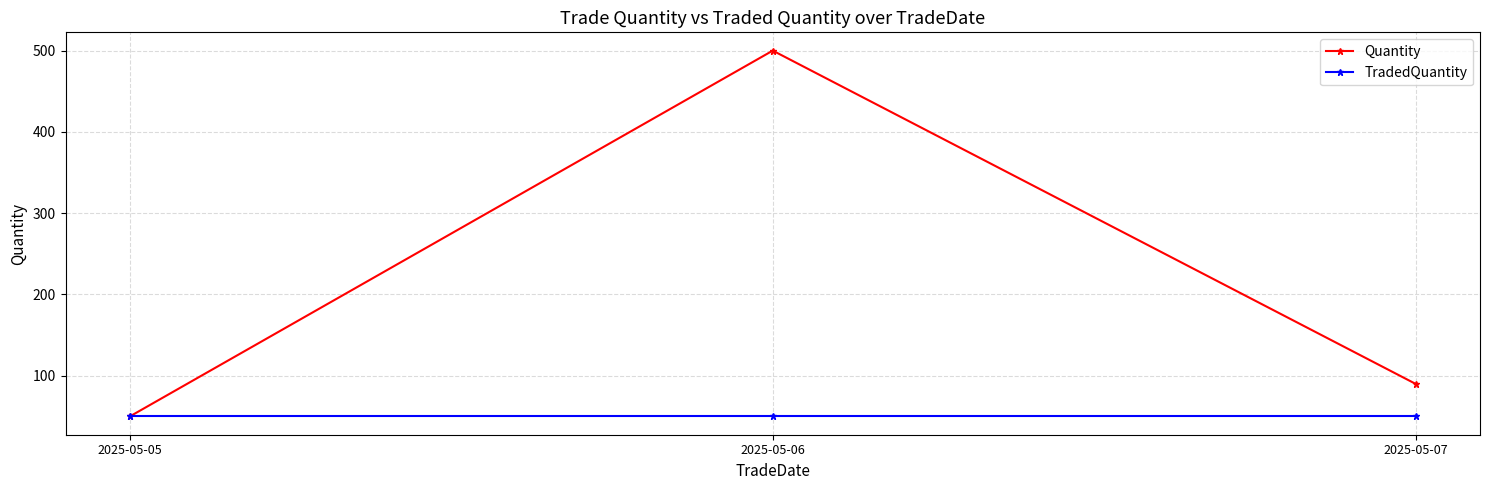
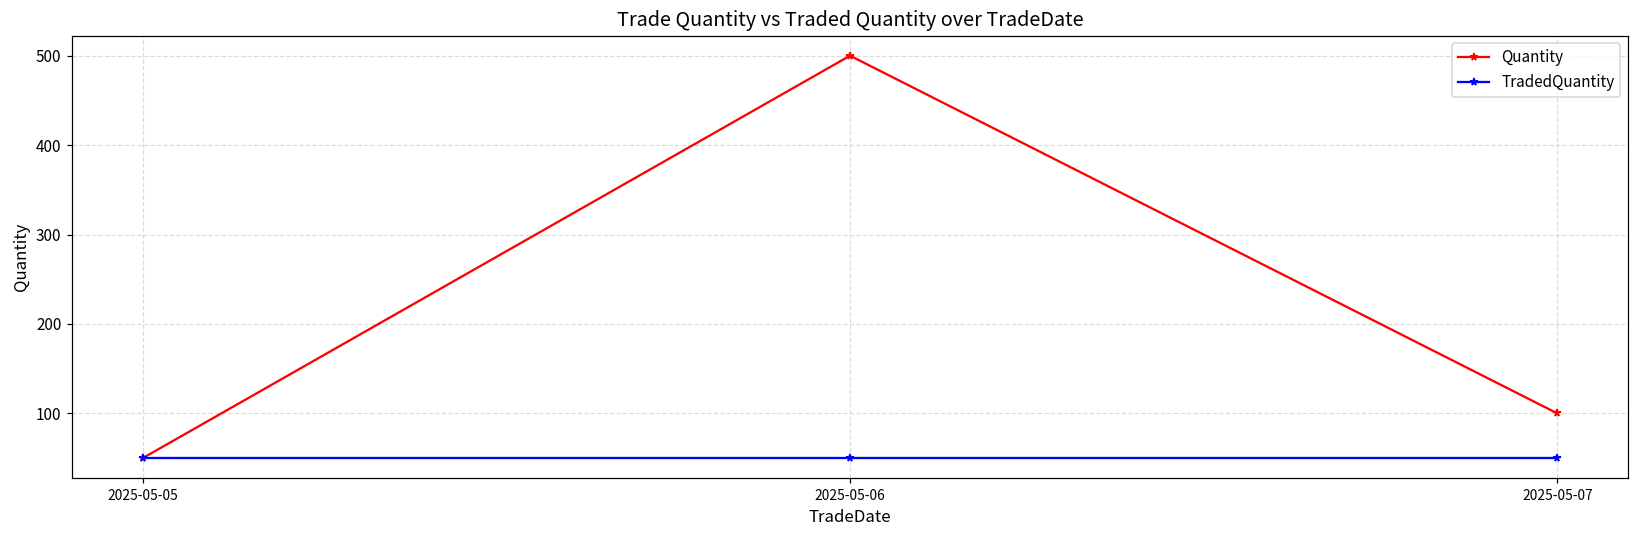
Quantity, 2025-05-07: 90 -> 100
